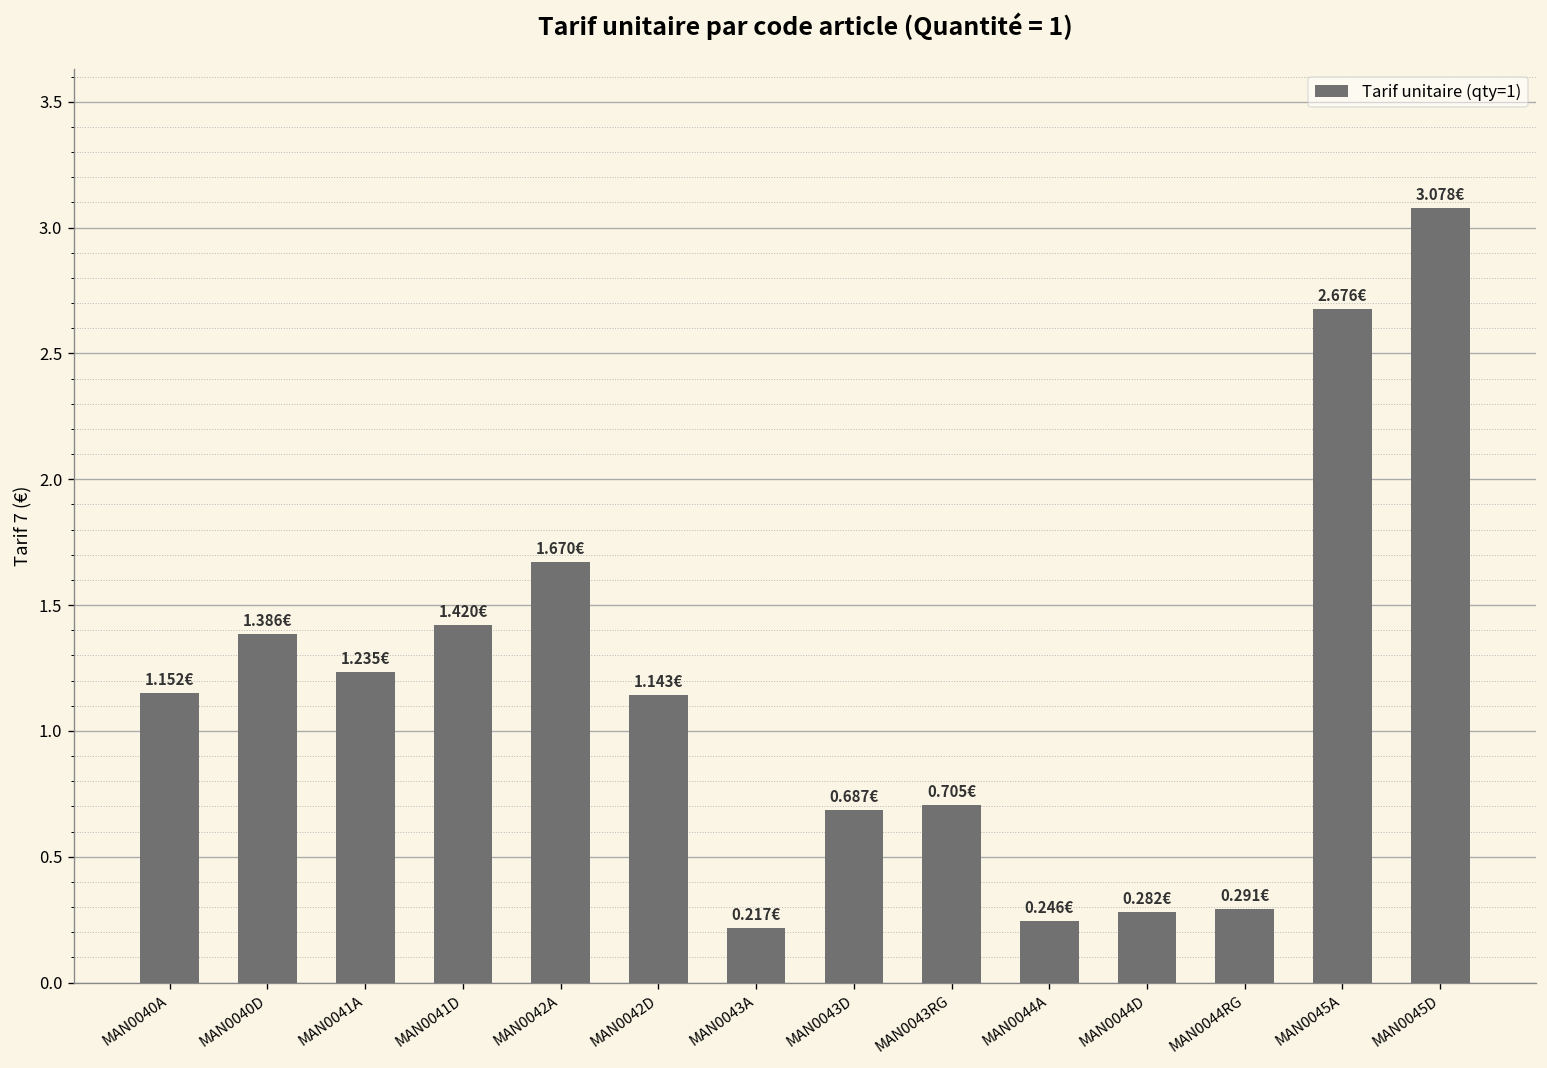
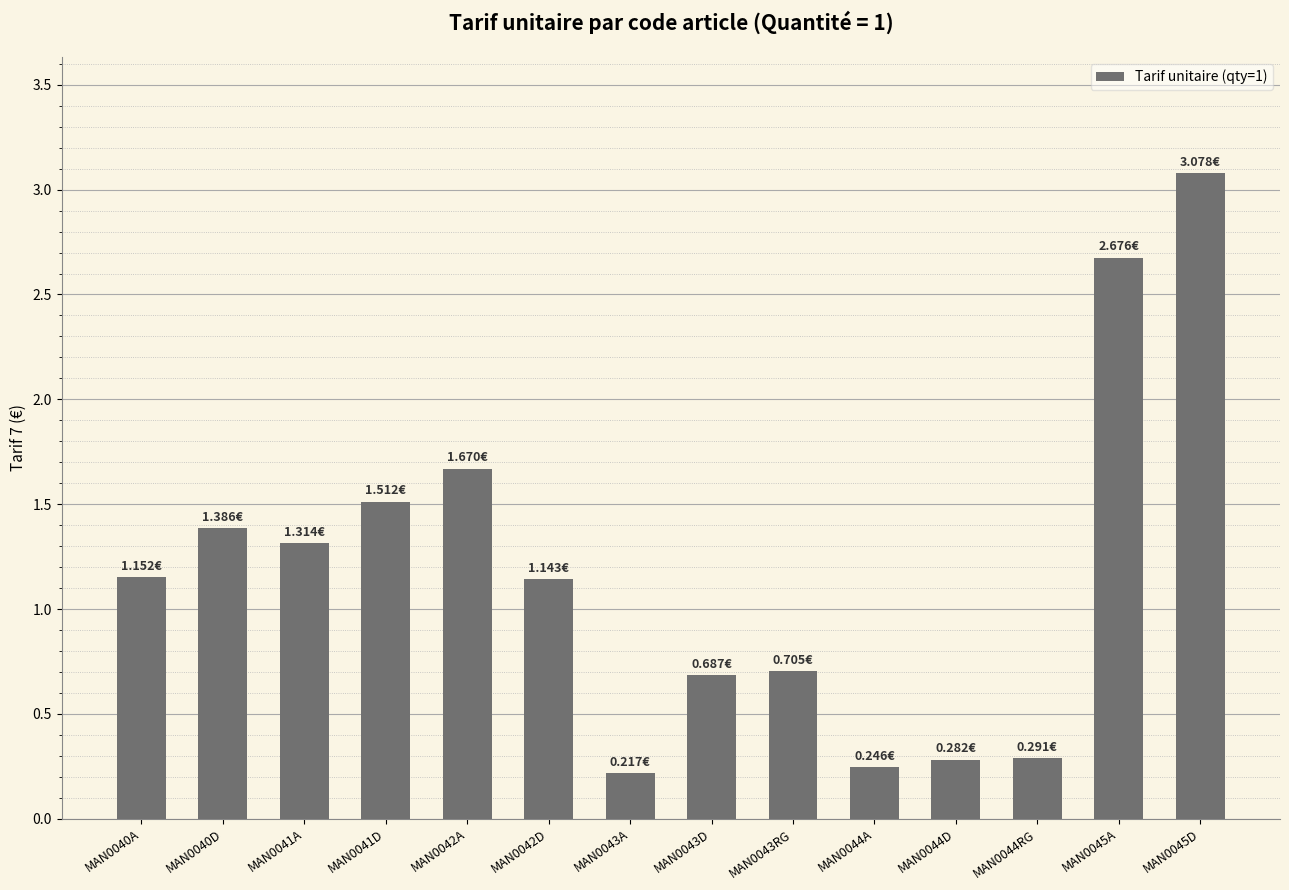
MAN0041A: 1.235€ -> 1.314€
MAN0041D: 1.420€ -> 1.512€
